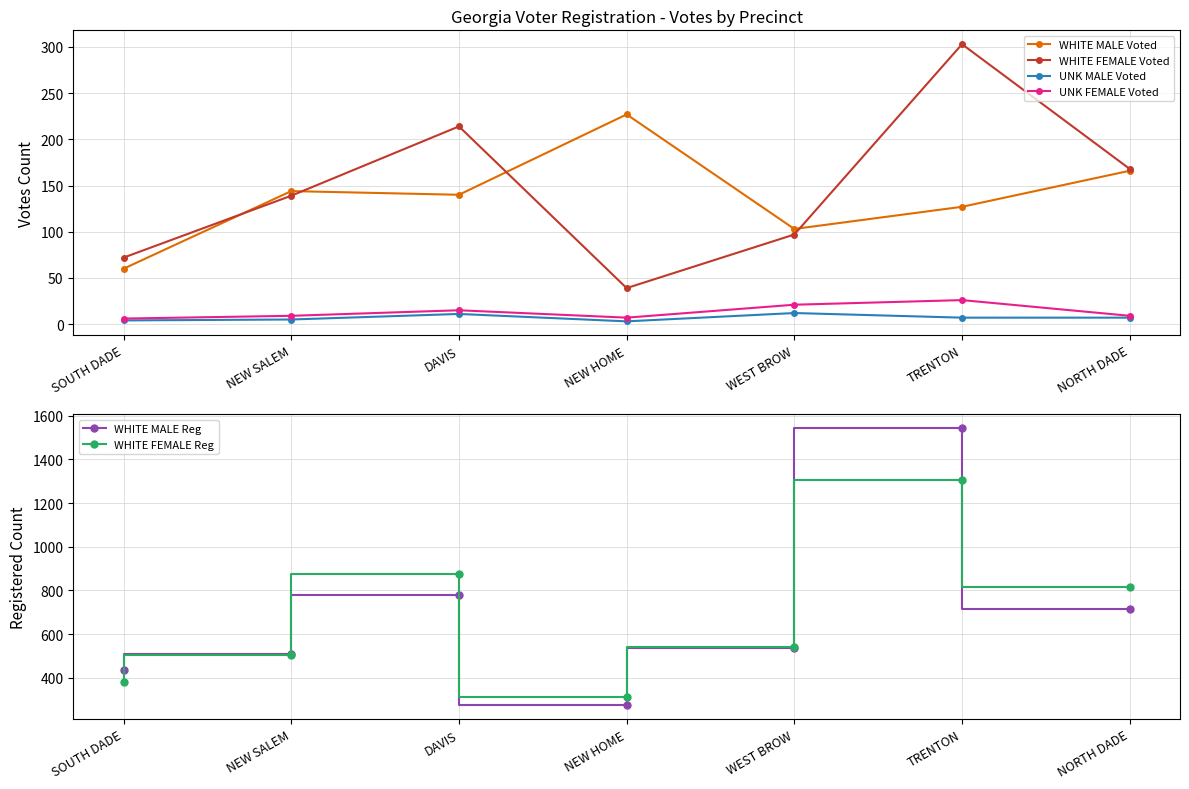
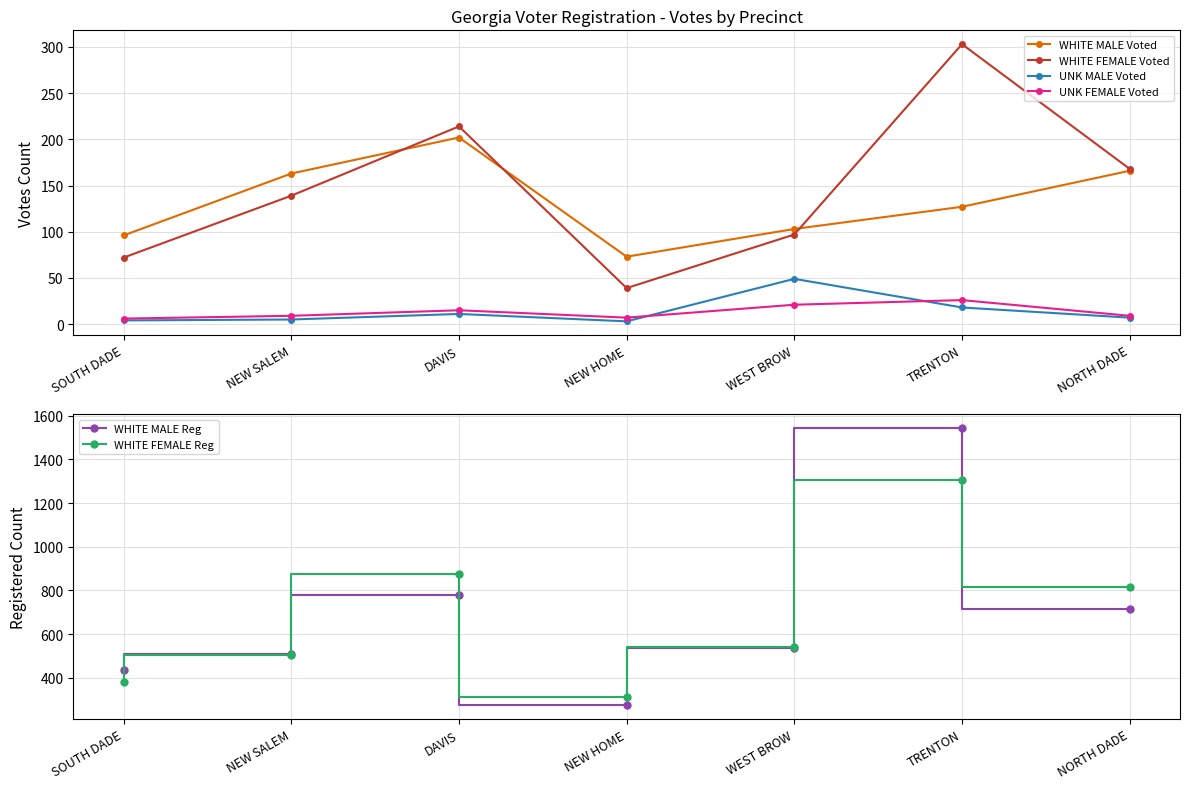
Georgia Voter Registration - Votes by Precinct, WHITE MALE Voted, SOUTH DADE: 60 -> 100
Georgia Voter Registration - Votes by Precinct, WHITE MALE Voted, NEW SALEM: 140 -> 160
Georgia Voter Registration - Votes by Precinct, WHITE MALE Voted, DAVIS: 140 -> 200
Georgia Voter Registration - Votes by Precinct, WHITE MALE Voted, NEW HOME: 230 -> 70
Georgia Voter Registration - Votes by Precinct, UNK MALE Voted, WEST BROW: 10 -> 50
Georgia Voter Registration - Votes by Precinct, UNK MALE Voted, TRENTON: 10 -> 20
